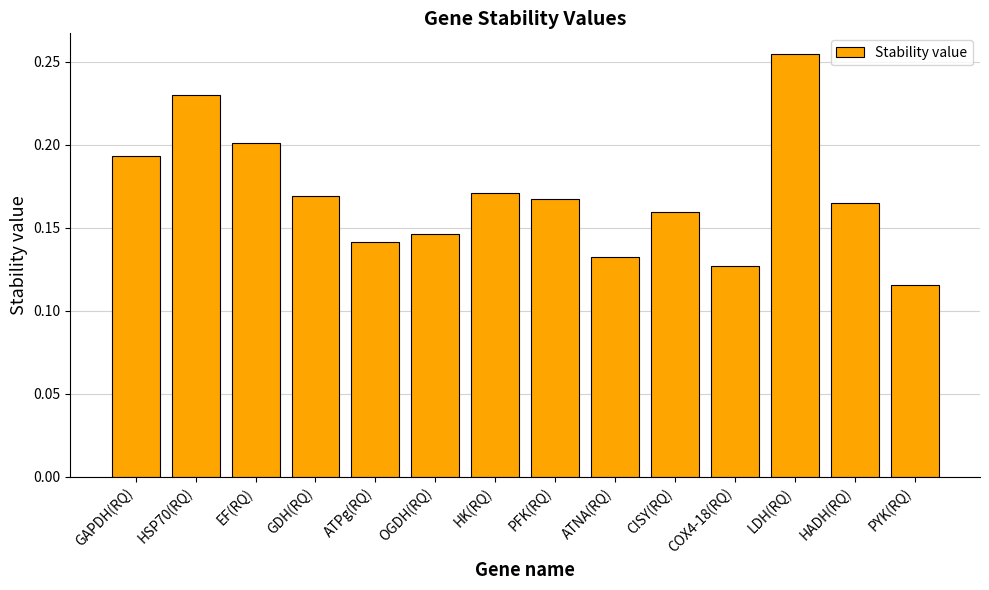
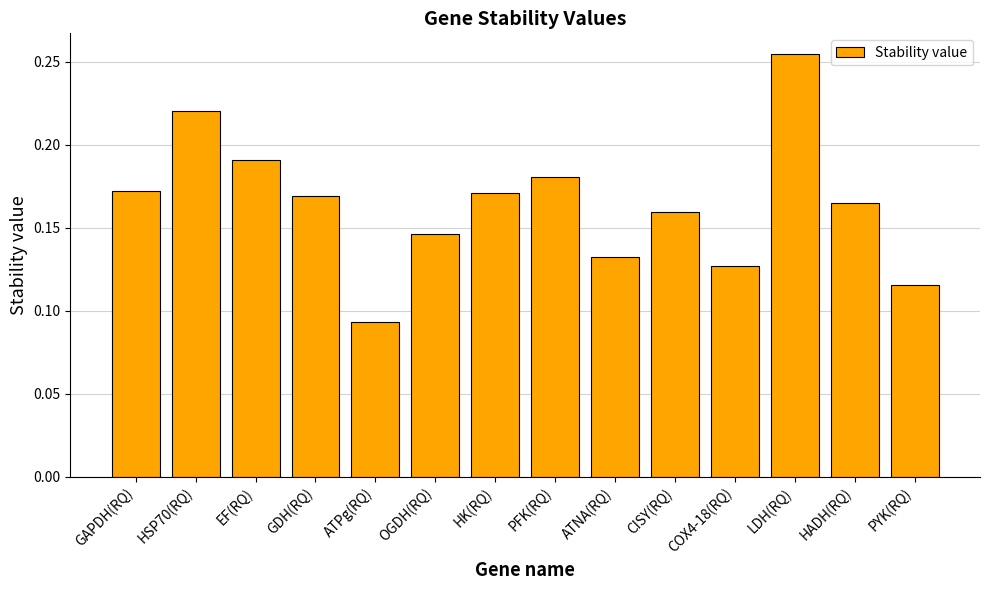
GAPDH(RQ): 0.193 -> 0.172
HSP70(RQ): 0.230 -> 0.221
EF(RQ): 0.201 -> 0.191
ATPg(RQ): 0.141 -> 0.093
PFK(RQ): 0.168 -> 0.181
